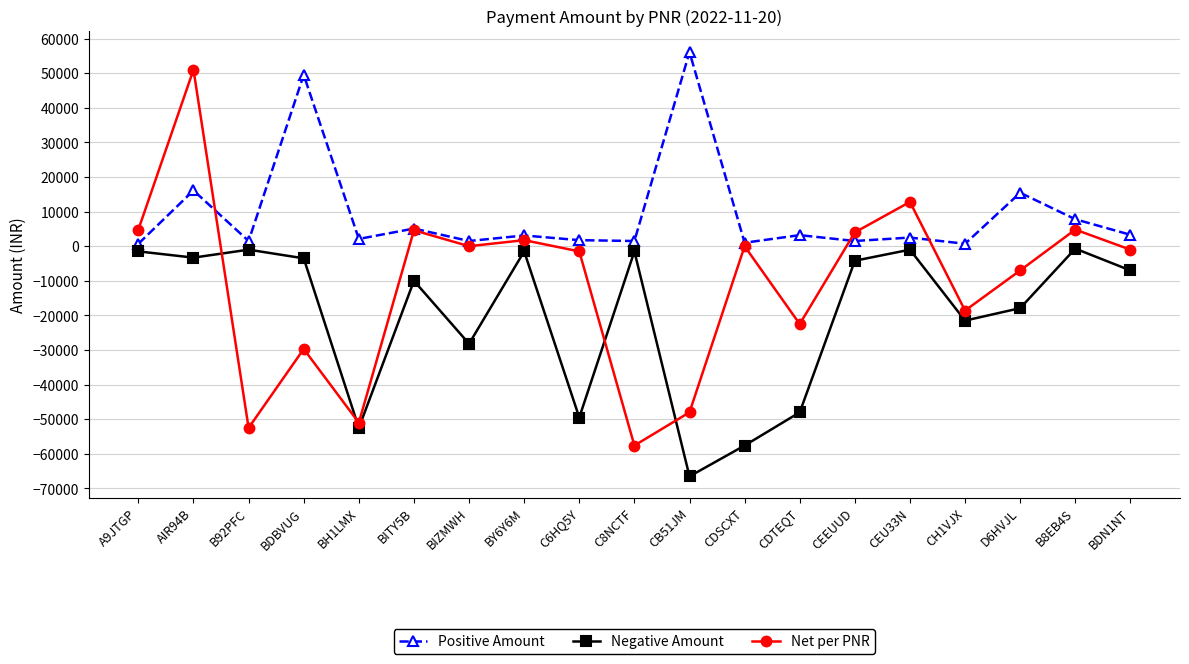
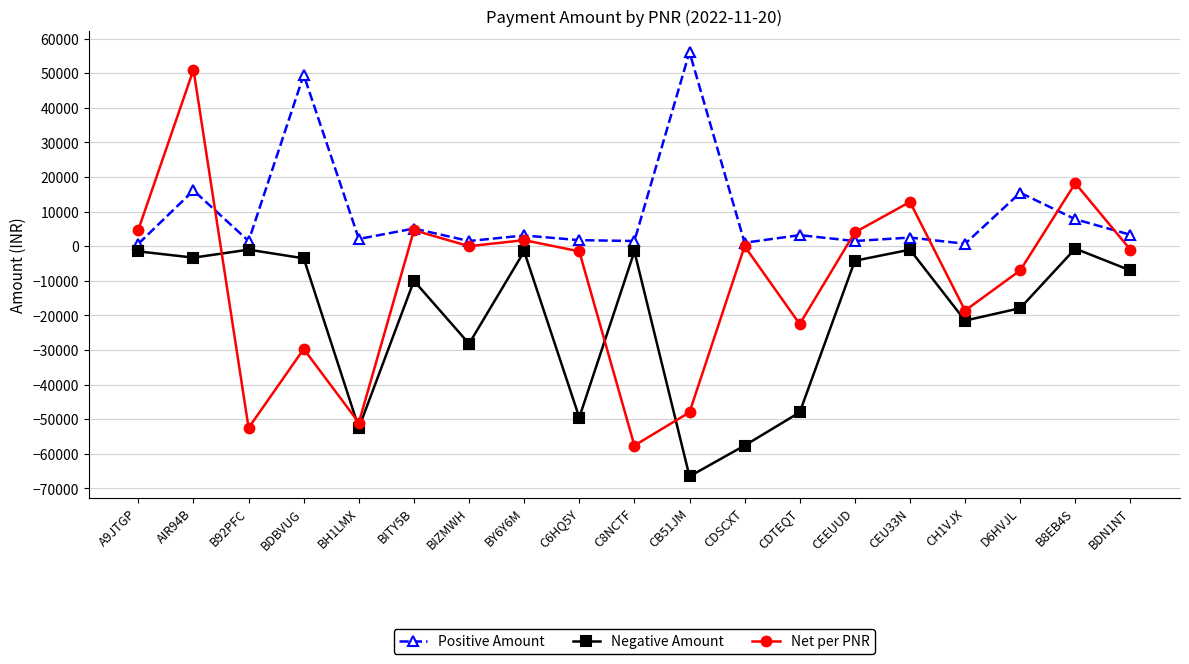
Net per PNR, B8EB4S: 5000 -> 18000
